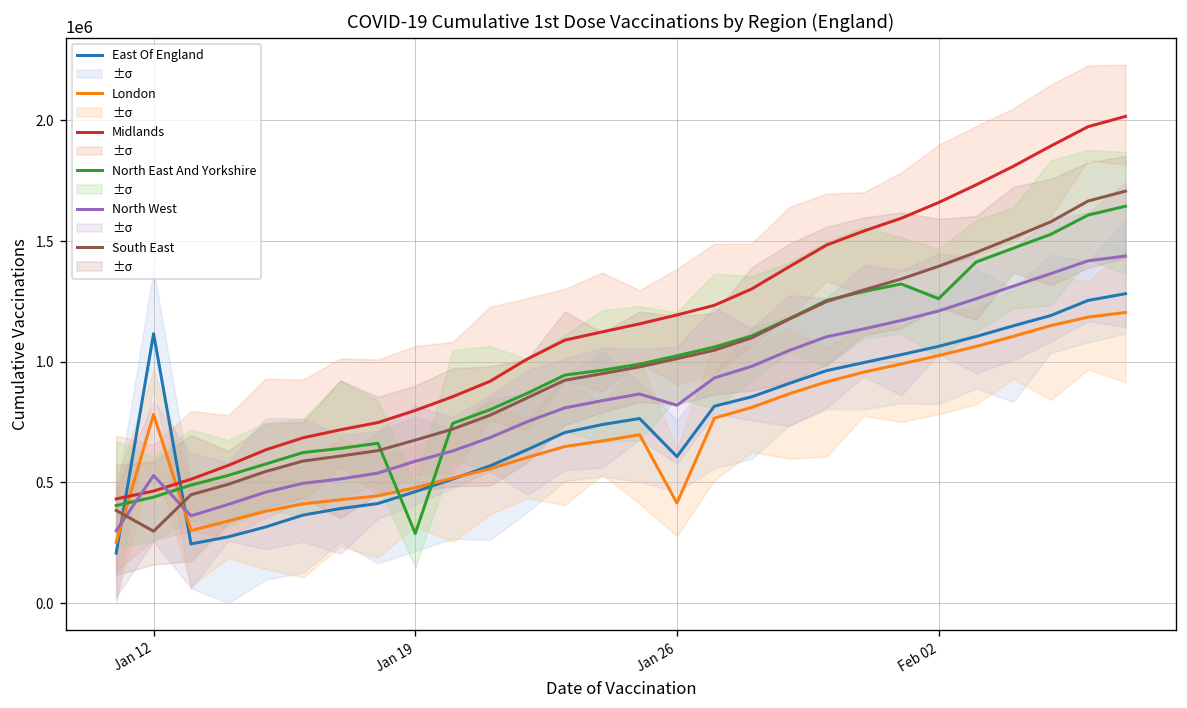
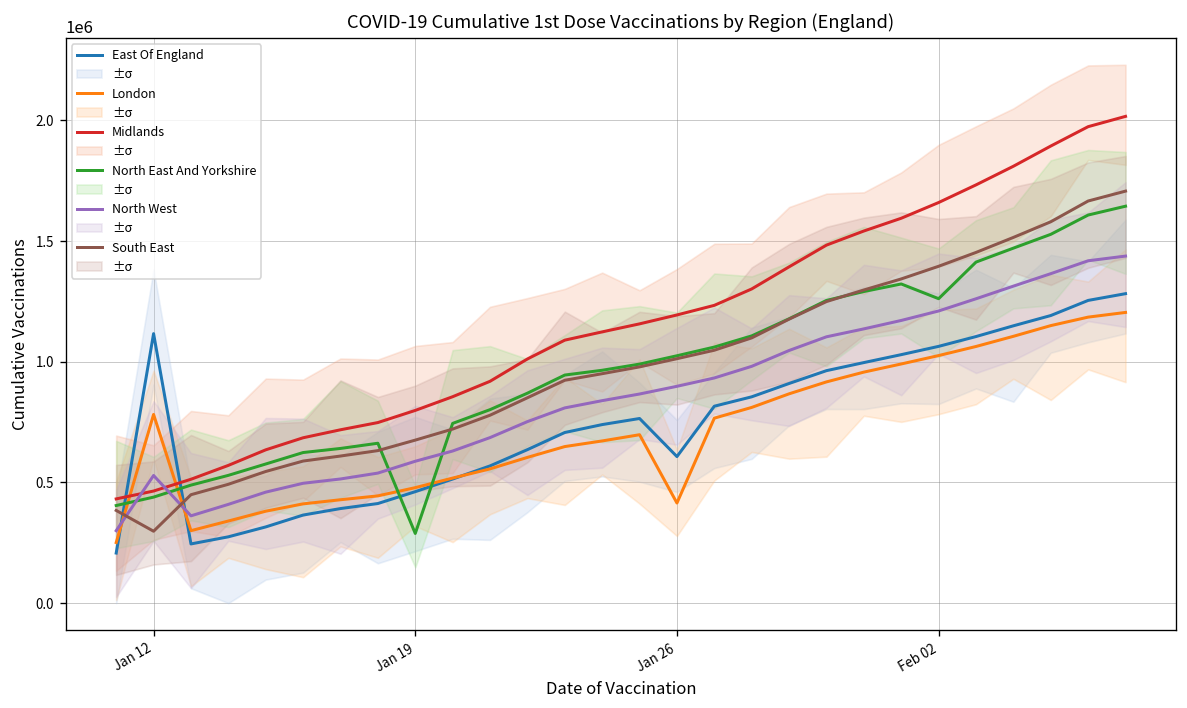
North West, Jan 26: 820000 -> 900000
